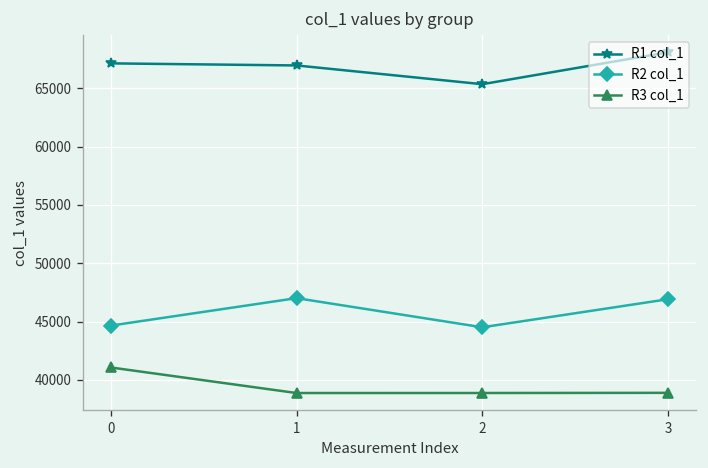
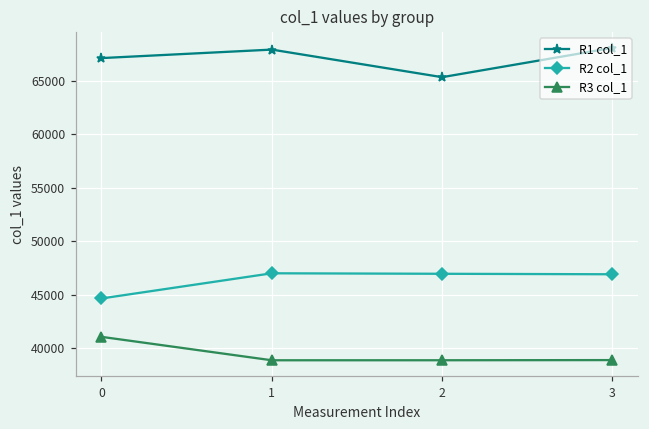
R1 col_1, 1: 67000 -> 68000
R2 col_1, 2: 45000 -> 47000
